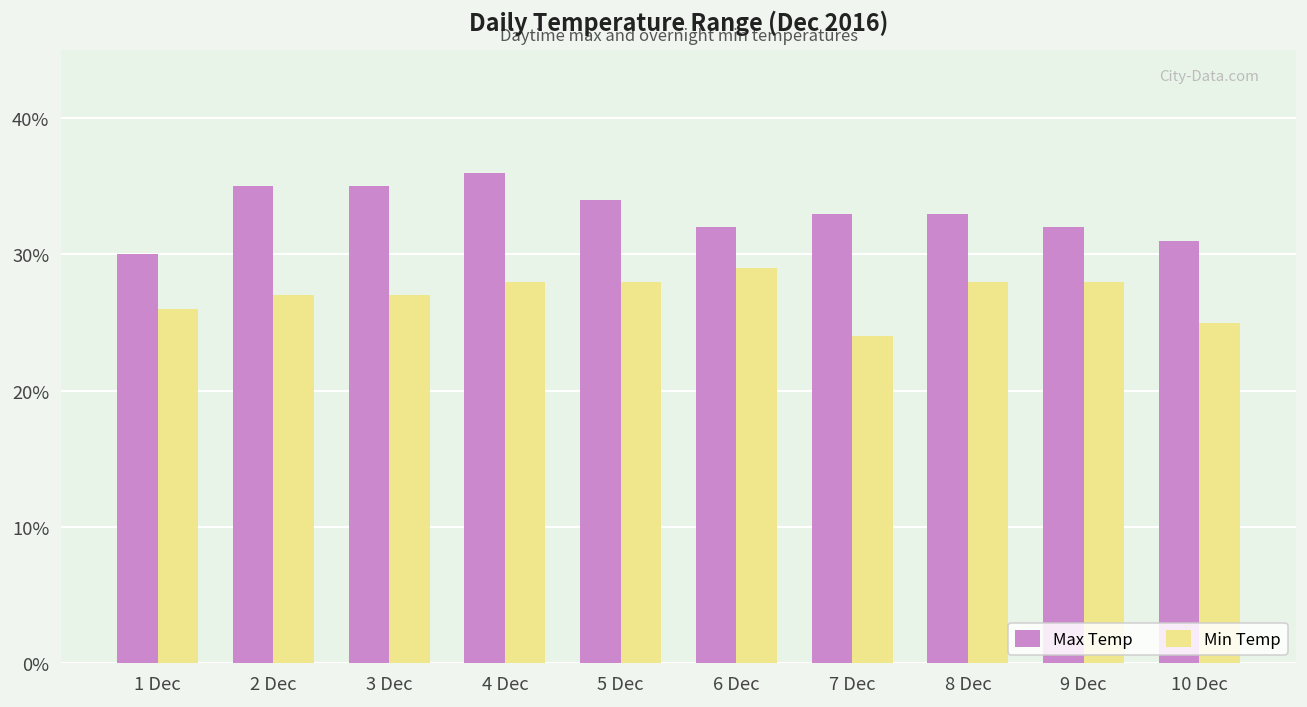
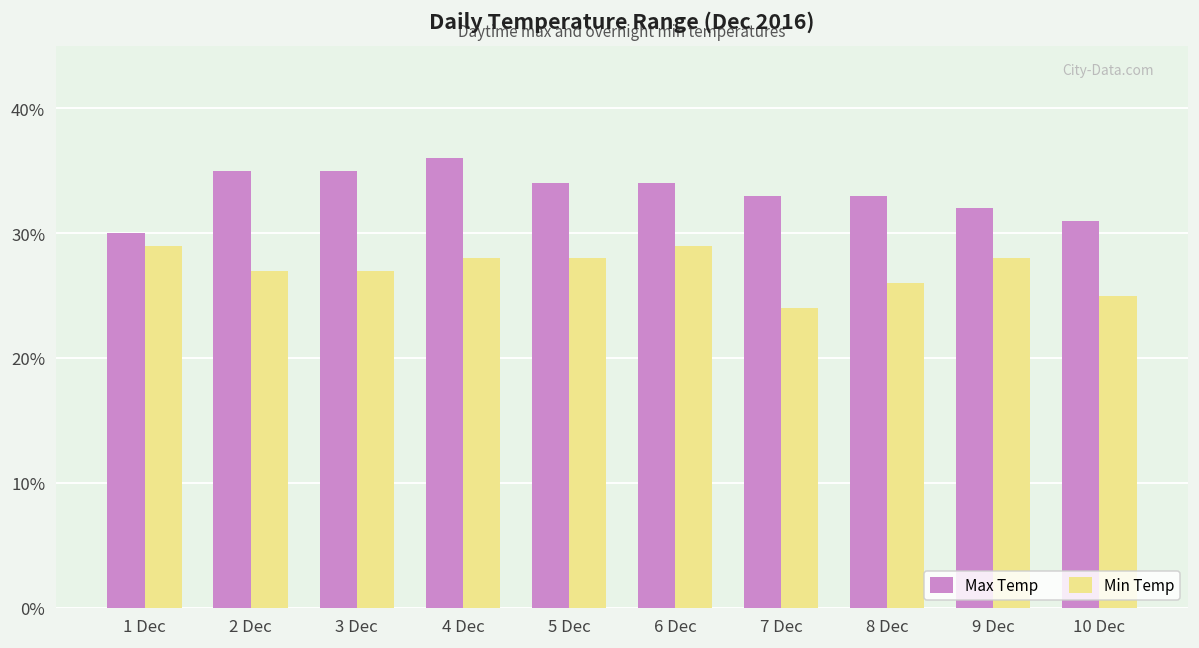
Min Temp, 1 Dec: 26% -> 29%
Max Temp, 6 Dec: 32% -> 34%
Min Temp, 8 Dec: 28% -> 26%
